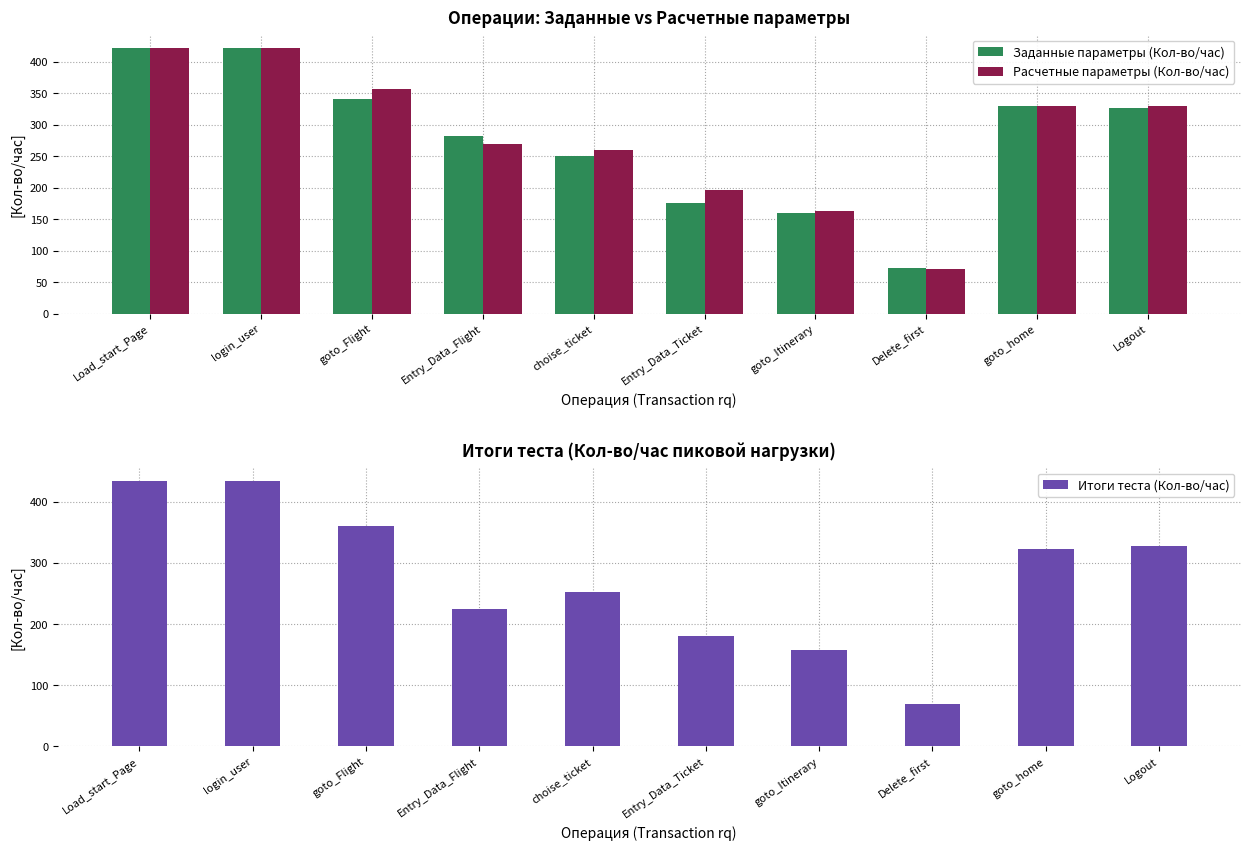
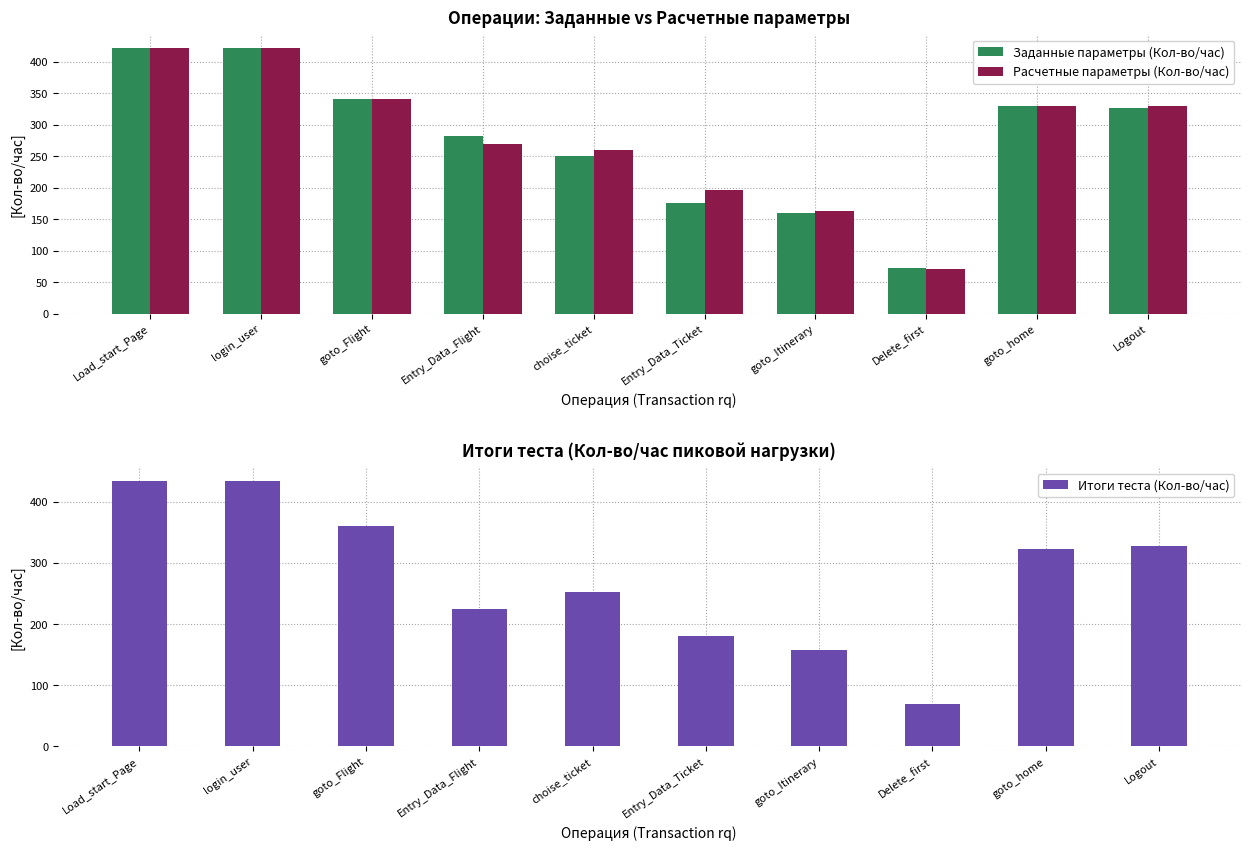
Операции: Заданные vs Расчетные параметры, Расчетные параметры (Кол-во/час), goto_Flight: 360 -> 340
